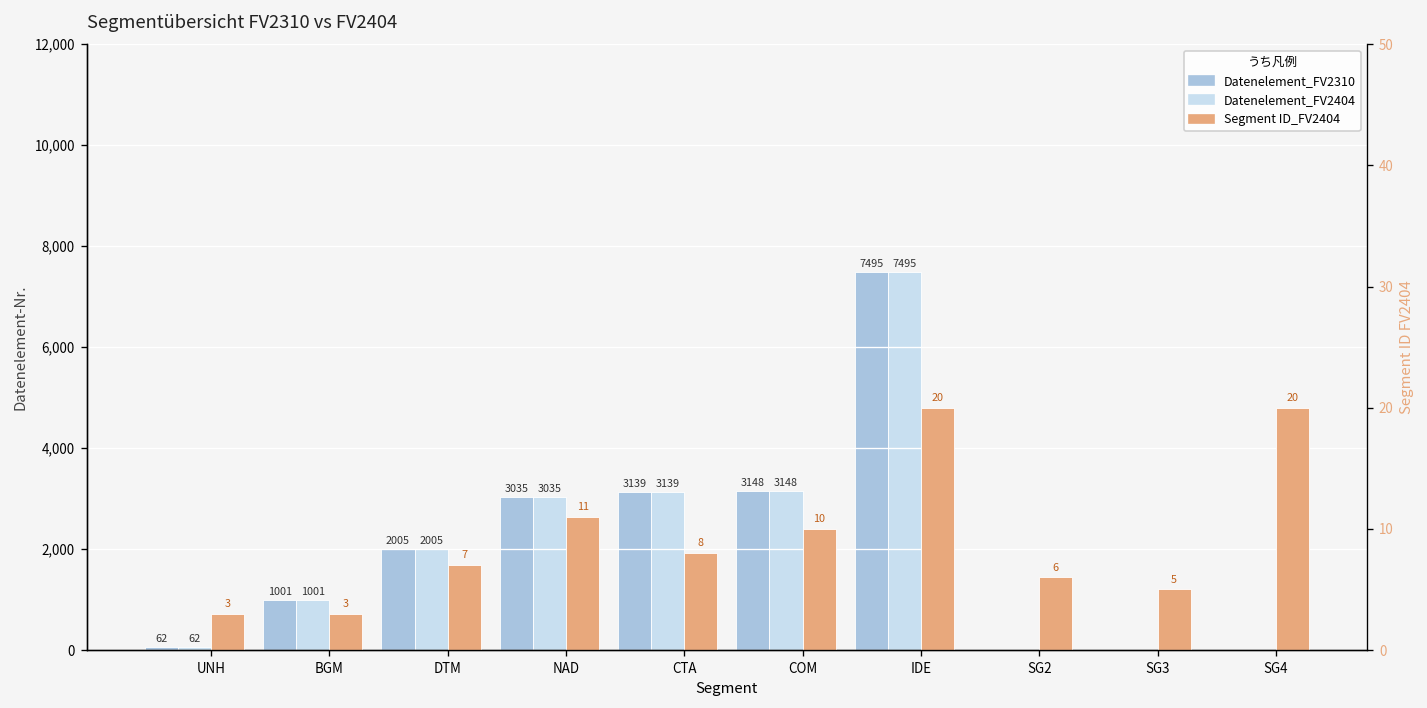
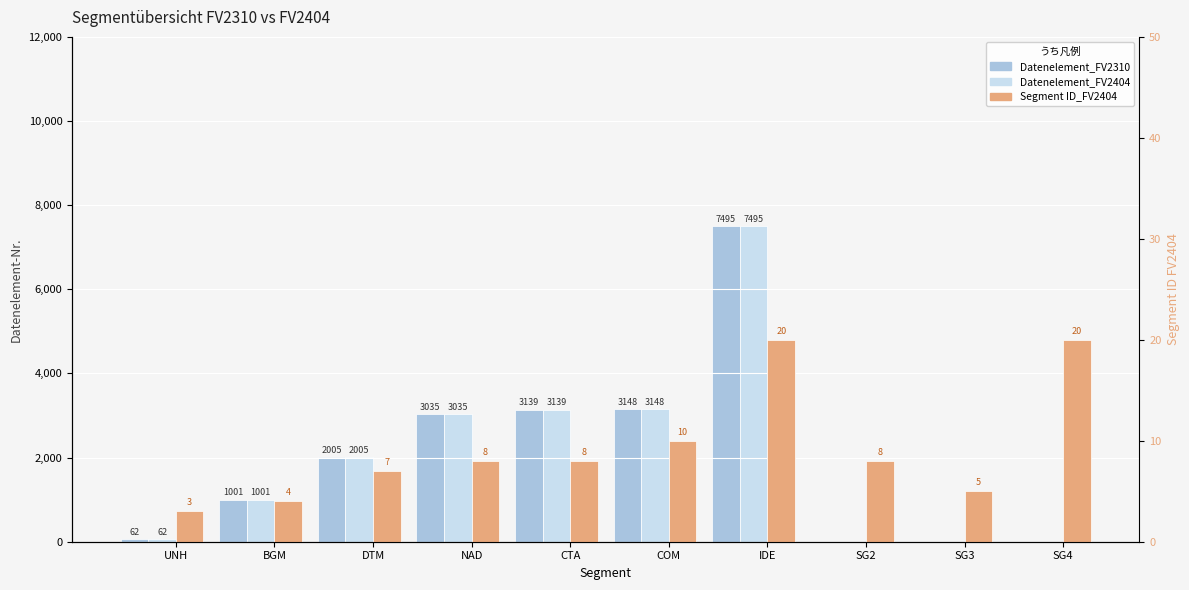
Segment ID_FV2404, BGM: 3 -> 4
Segment ID_FV2404, NAD: 11 -> 8
Segment ID_FV2404, SG2: 6 -> 8
